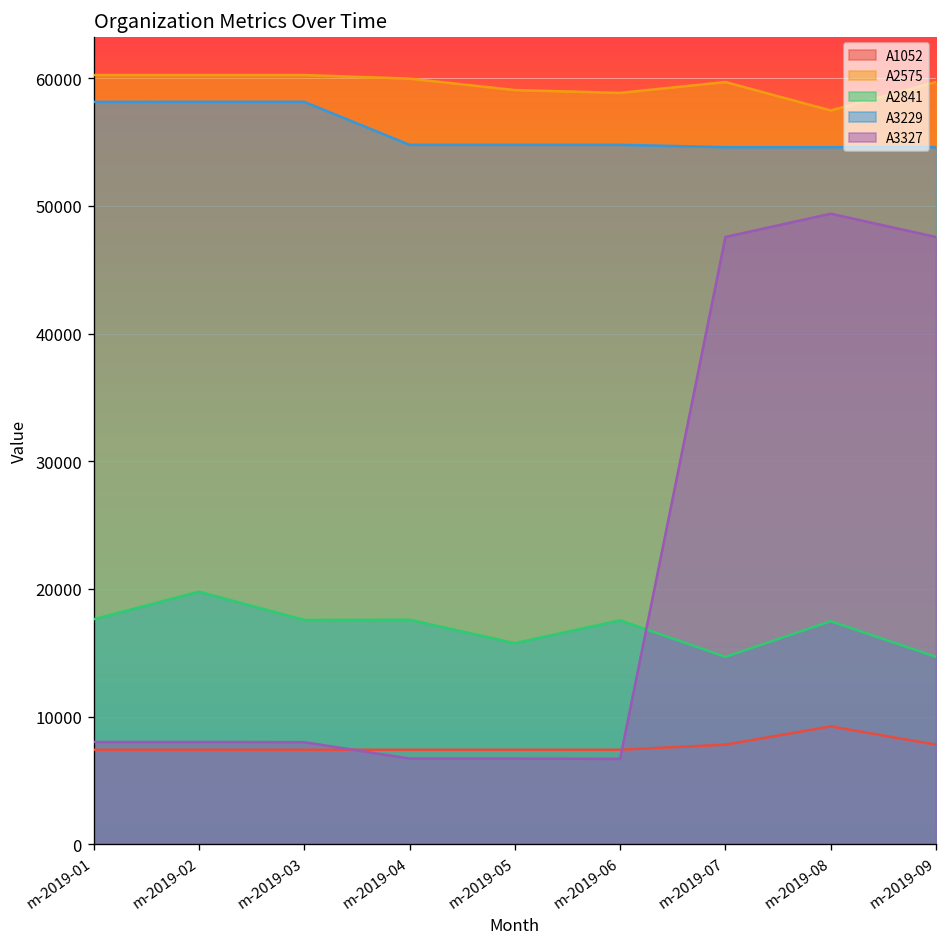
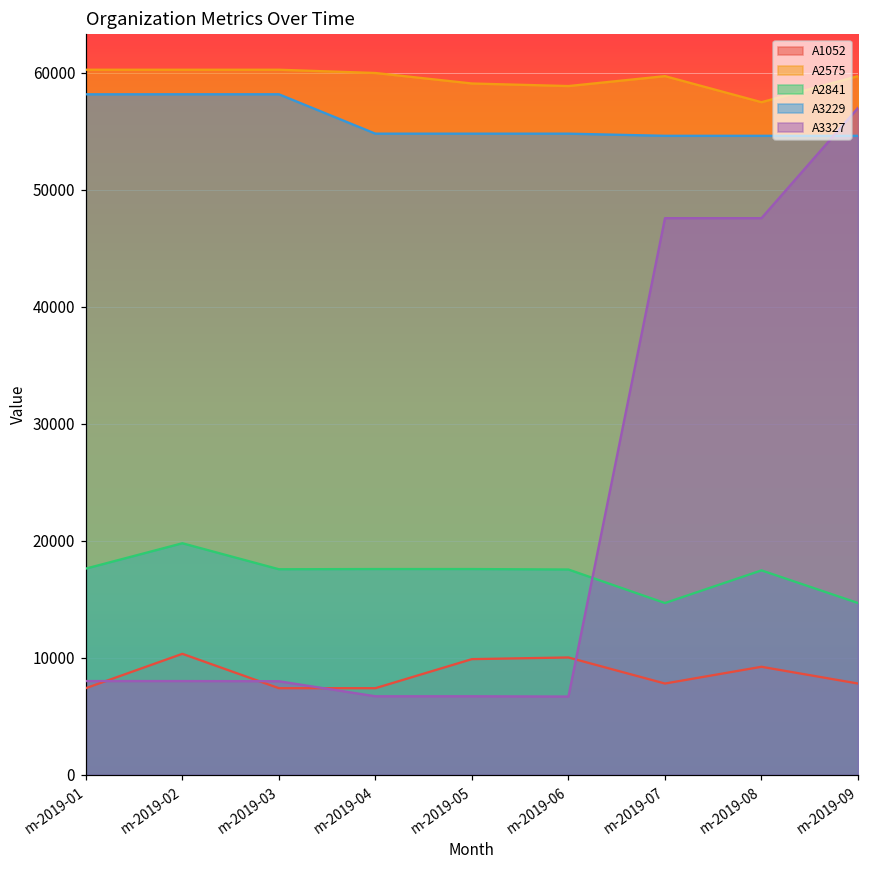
A1052, m-2019-02: 7400 -> 10300
A1052, m-2019-05: 7400 -> 9900
A2841, m-2019-05: 15800 -> 17600
A1052, m-2019-06: 7400 -> 10000
A3327, m-2019-08: 49400 -> 47600
A3327, m-2019-09: 47600 -> 57000
